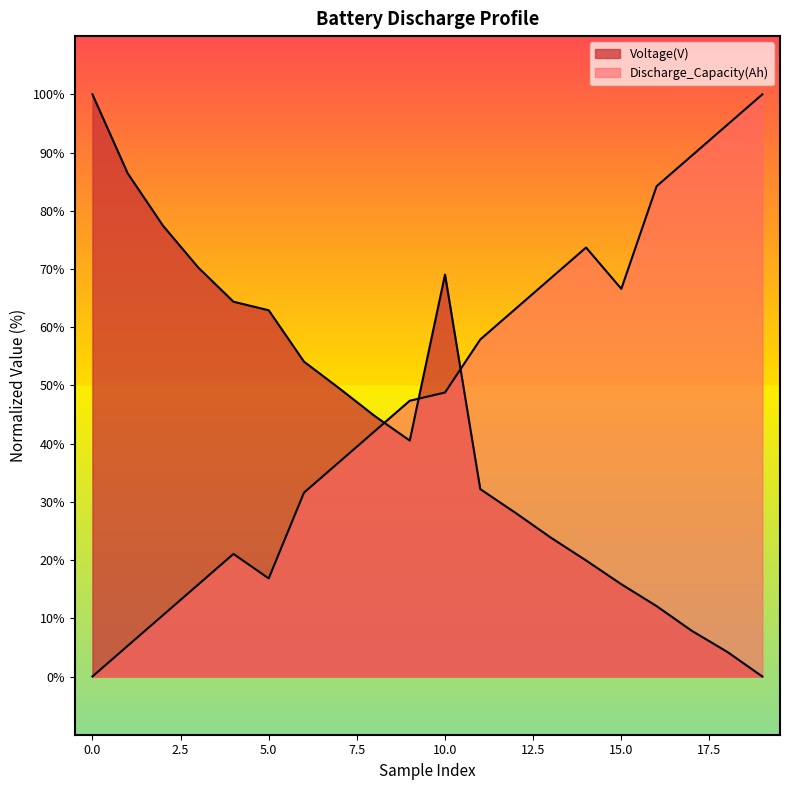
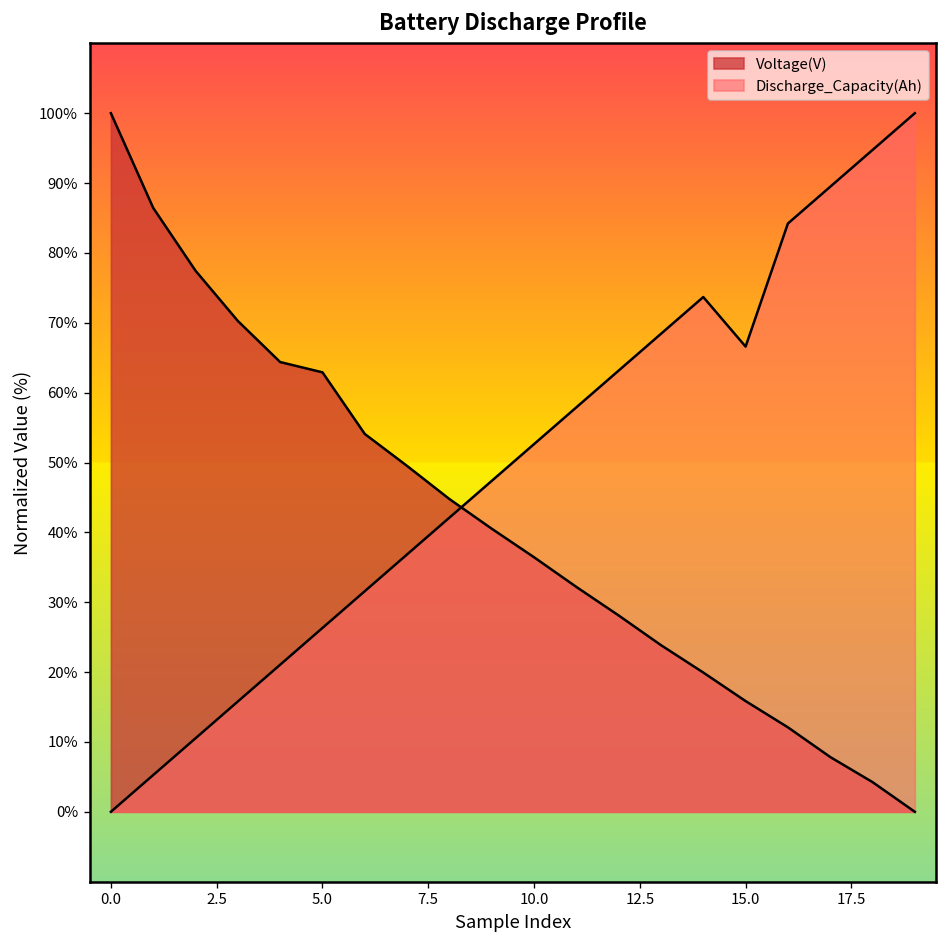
Discharge_Capacity(Ah), 5.0: 17% -> 26%
Voltage(V), 10.0: 69% -> 36%
Discharge_Capacity(Ah), 10.0: 49% -> 53%
